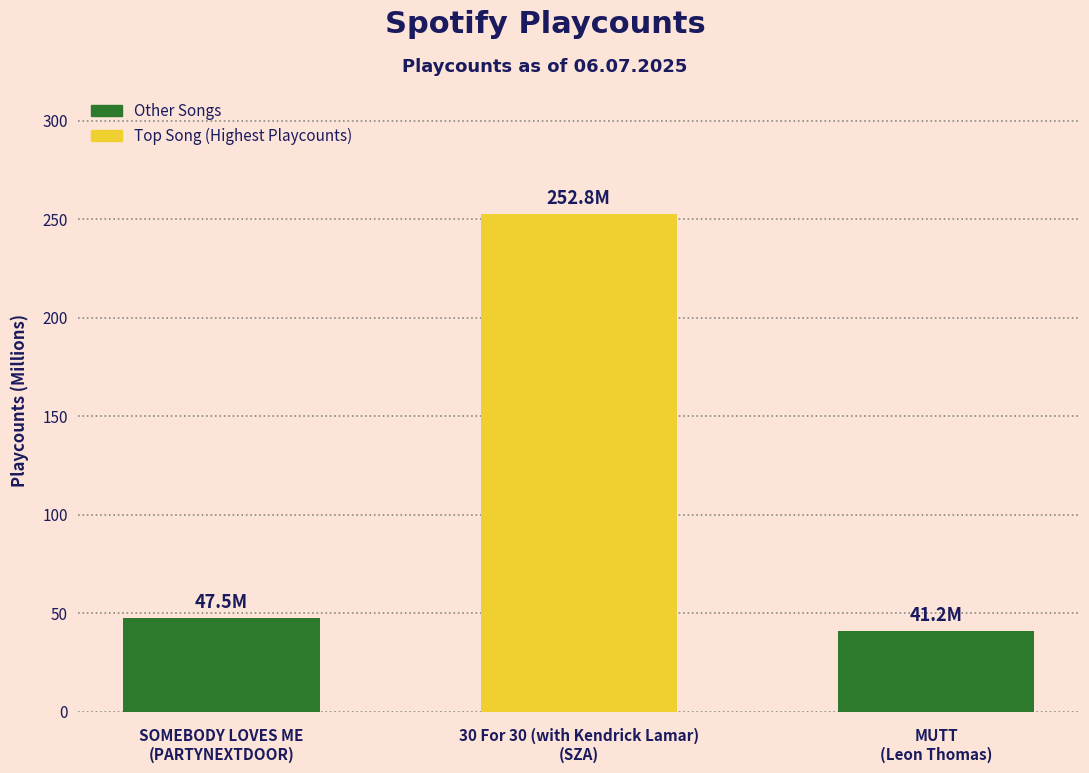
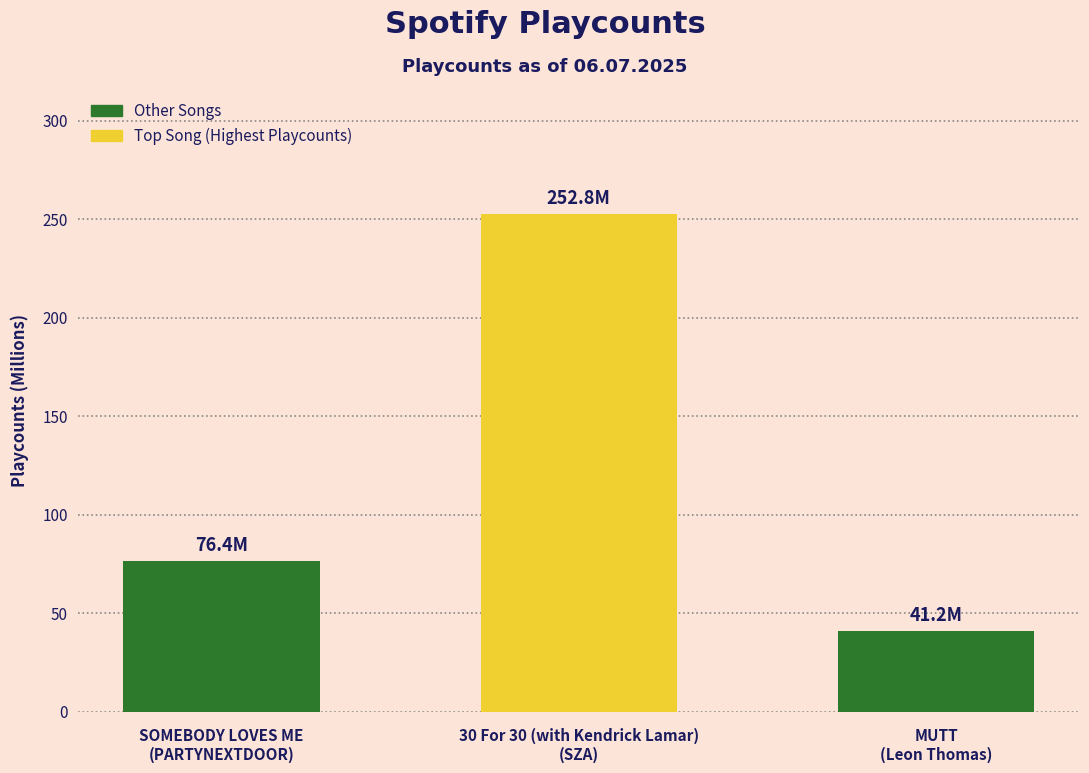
SOMEBODY LOVES ME (PARTYNEXTDOOR): 47.5M -> 76.4M
